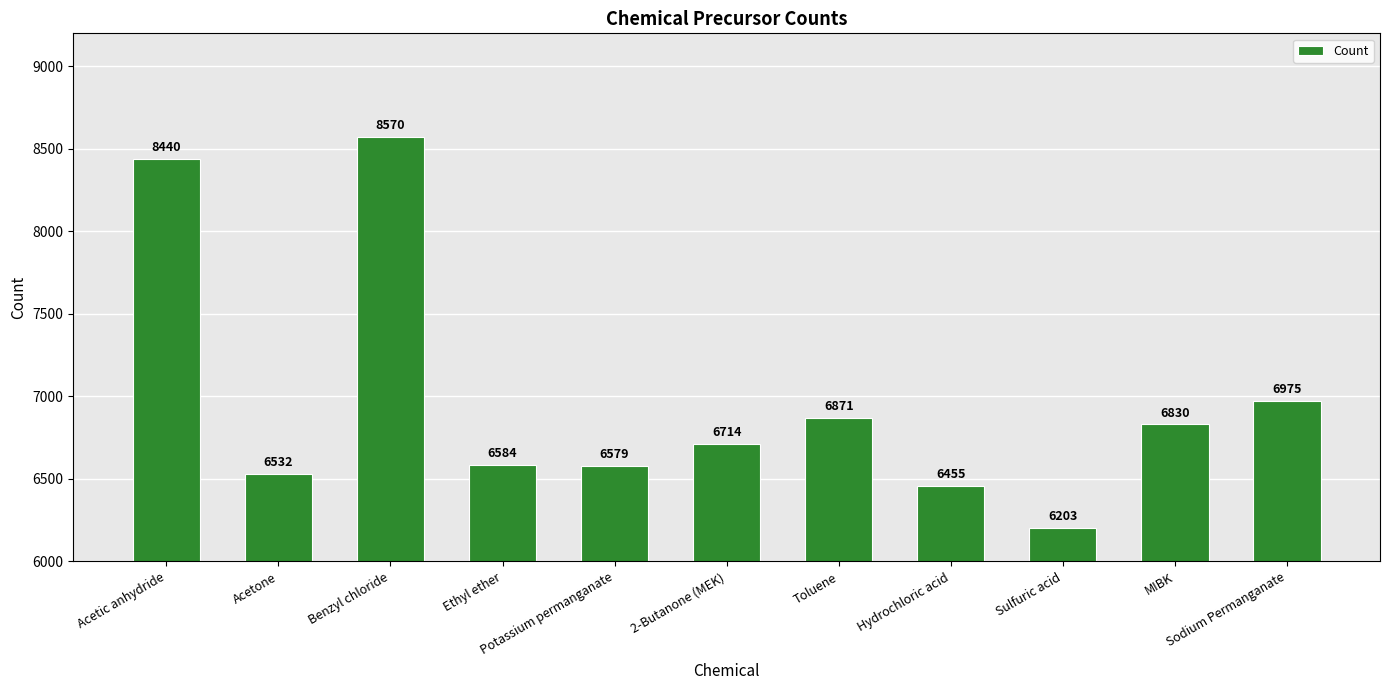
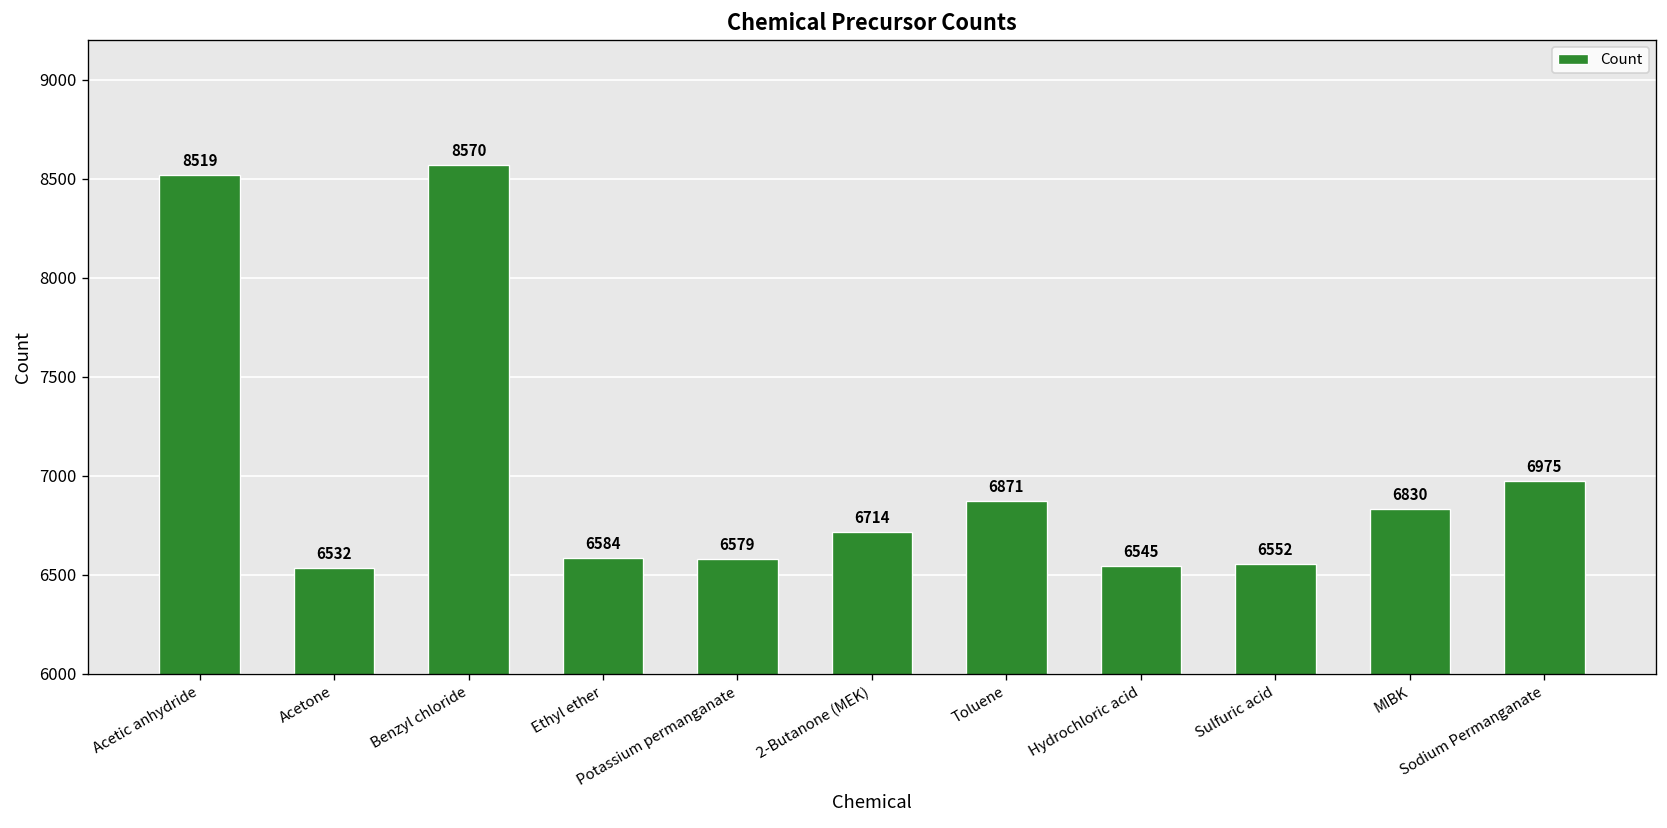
Acetic anhydride: 8440 -> 8519
Hydrochloric acid: 6455 -> 6545
Sulfuric acid: 6203 -> 6552
